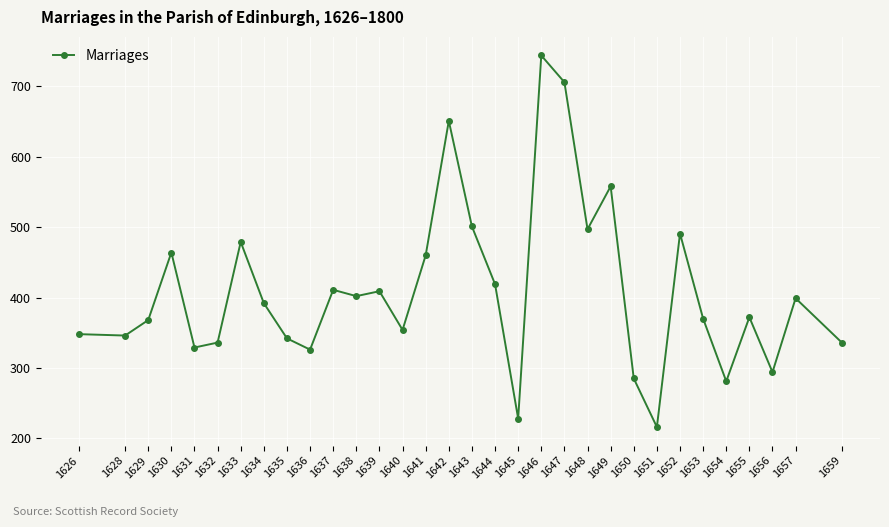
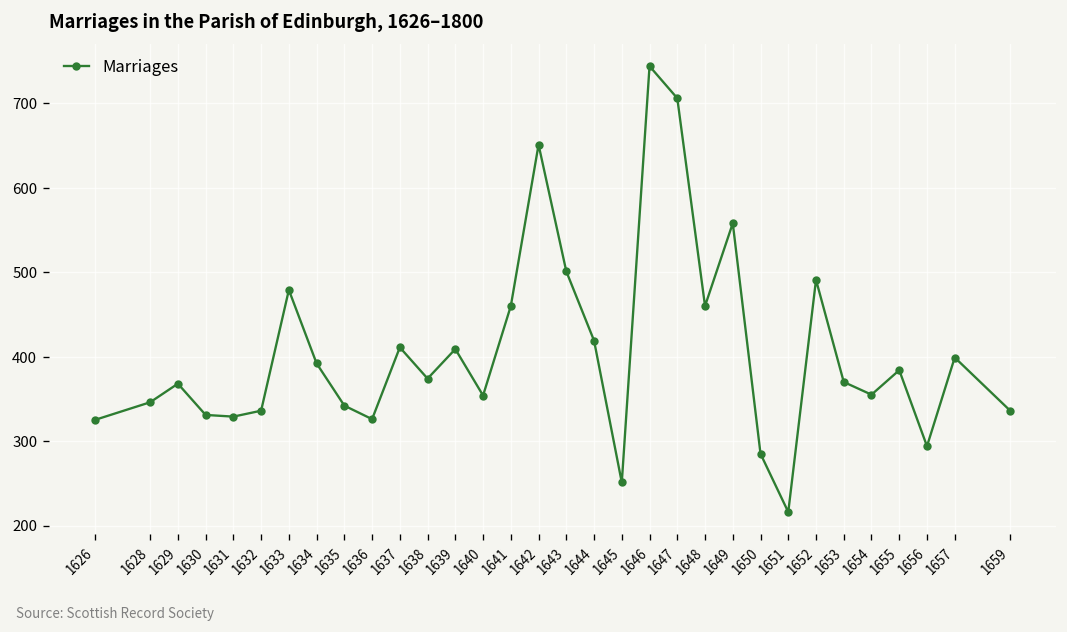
1626: 350 -> 330
1630: 460 -> 330
1638: 400 -> 370
1645: 230 -> 250
1648: 500 -> 460
1654: 280 -> 360
1655: 370 -> 380
